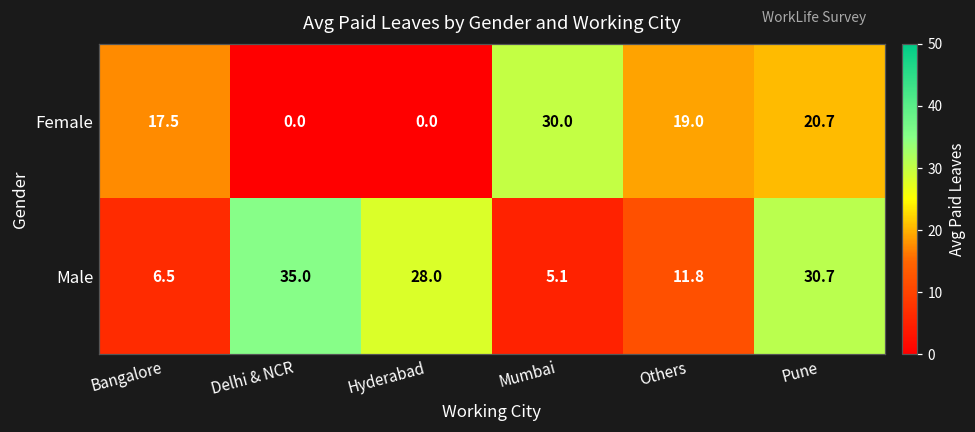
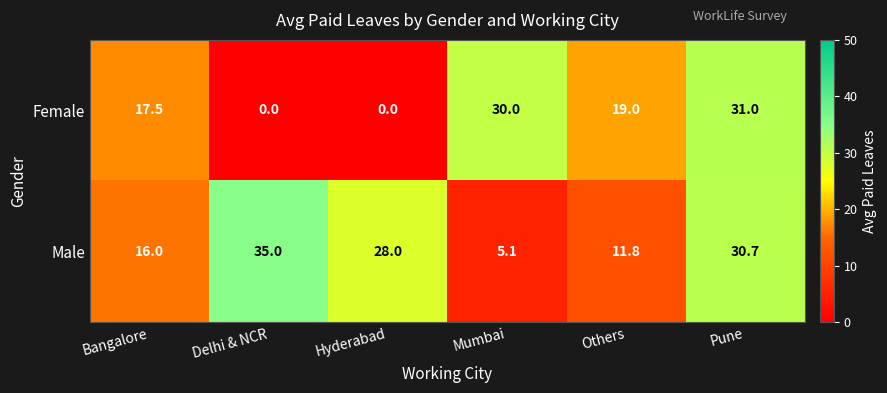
Female, Pune: 20.7 -> 31.0
Male, Bangalore: 6.5 -> 16.0
